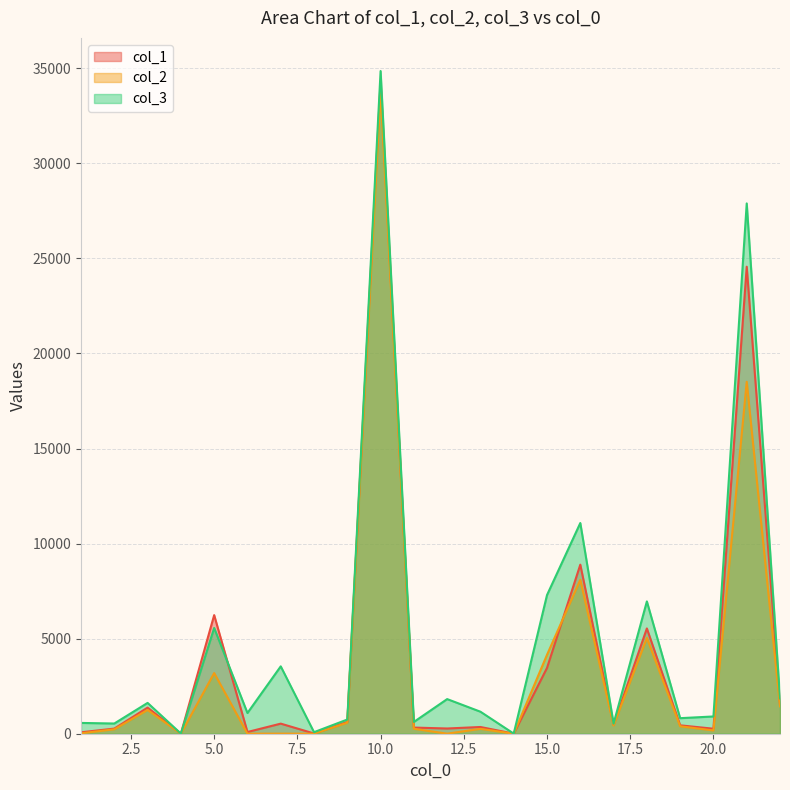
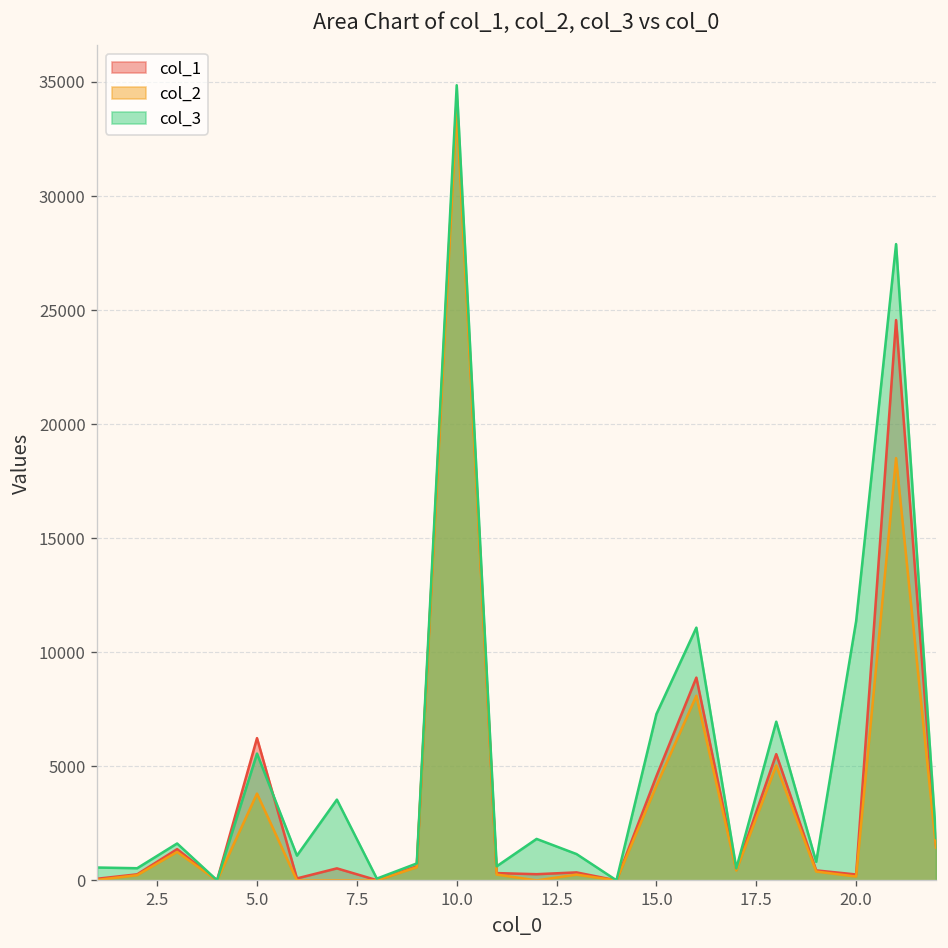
col_2, 5.0: 3200 -> 3800
col_1, 15.0: 3500 -> 4600
col_3, 20.0: 900 -> 11400
